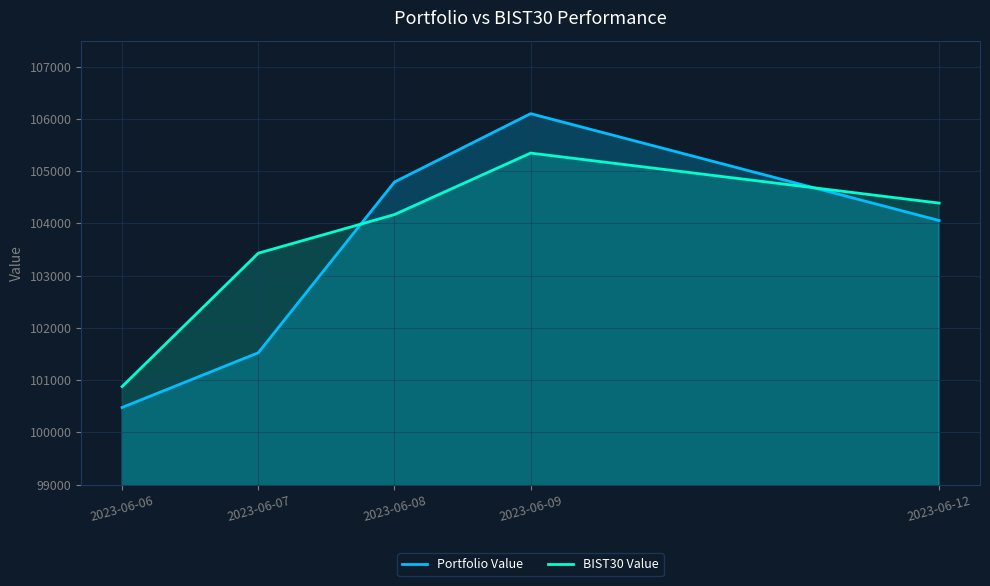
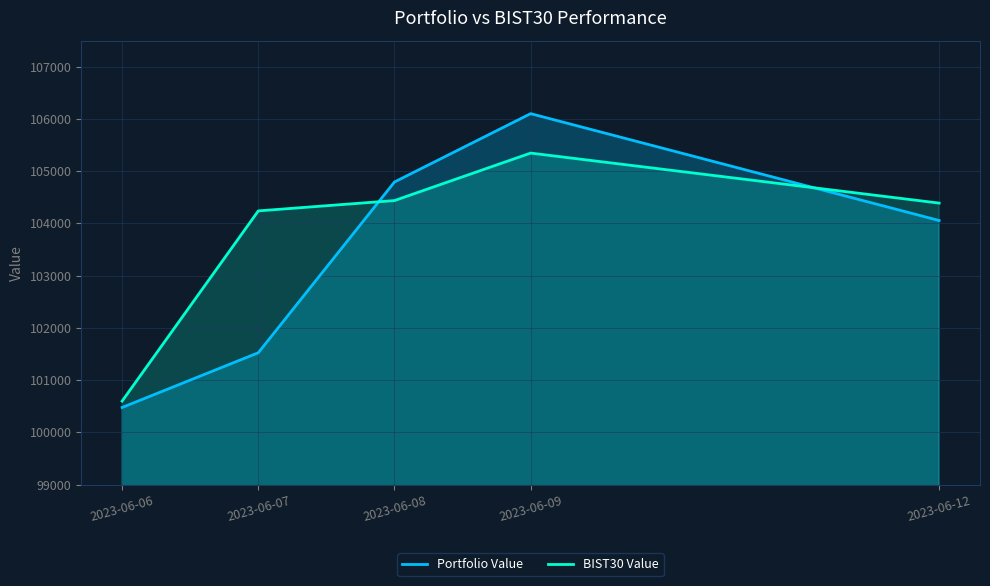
BIST30 Value, 2023-06-06: 100900 -> 100600
BIST30 Value, 2023-06-07: 103400 -> 104200
BIST30 Value, 2023-06-08: 104200 -> 104400
